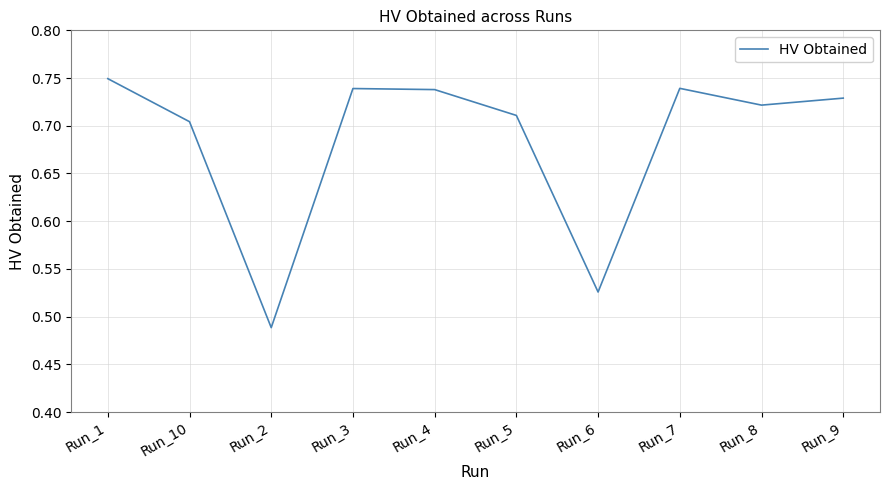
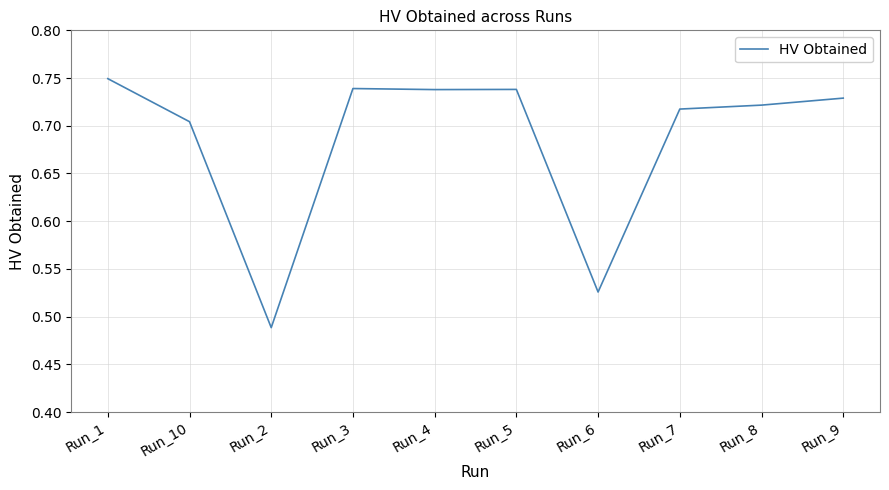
Run_5: 0.71 -> 0.74
Run_7: 0.74 -> 0.72
